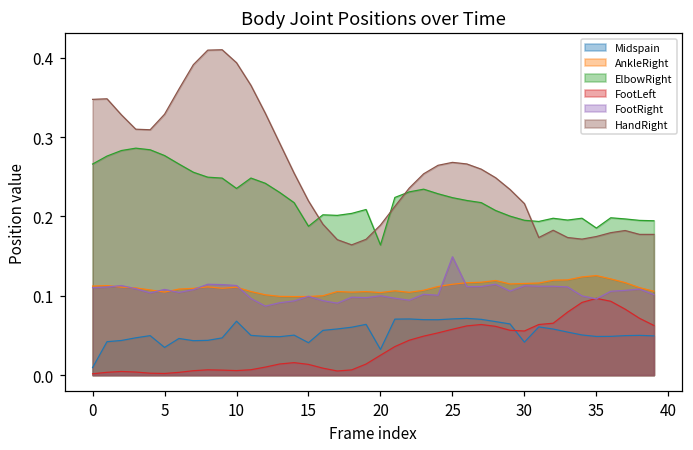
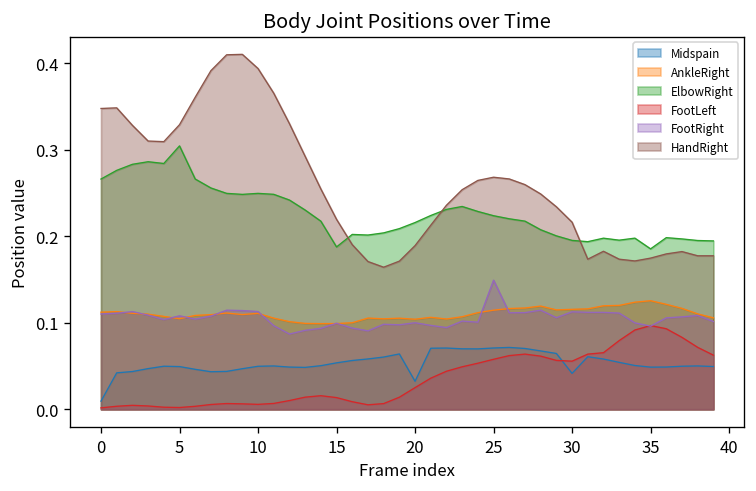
Midspain, 5: 0.03 -> 0.05
ElbowRight, 5: 0.28 -> 0.30
Midspain, 10: 0.07 -> 0.05
ElbowRight, 10: 0.24 -> 0.25
Midspain, 15: 0.04 -> 0.05
ElbowRight, 20: 0.16 -> 0.22
